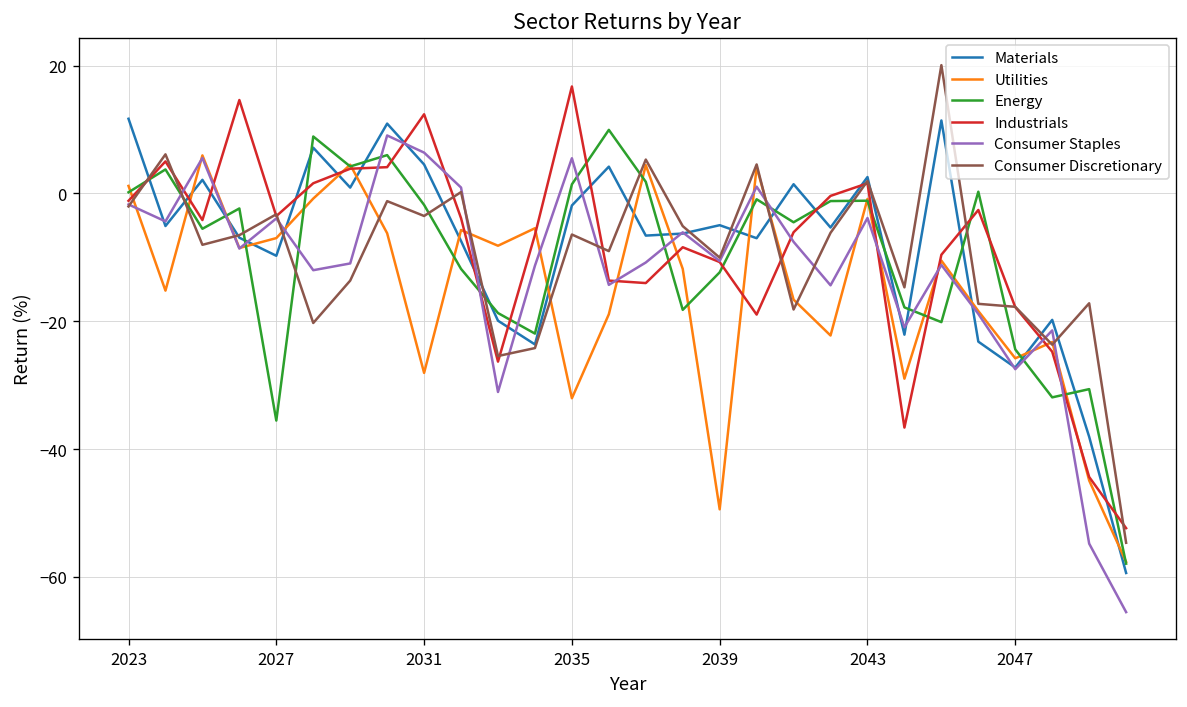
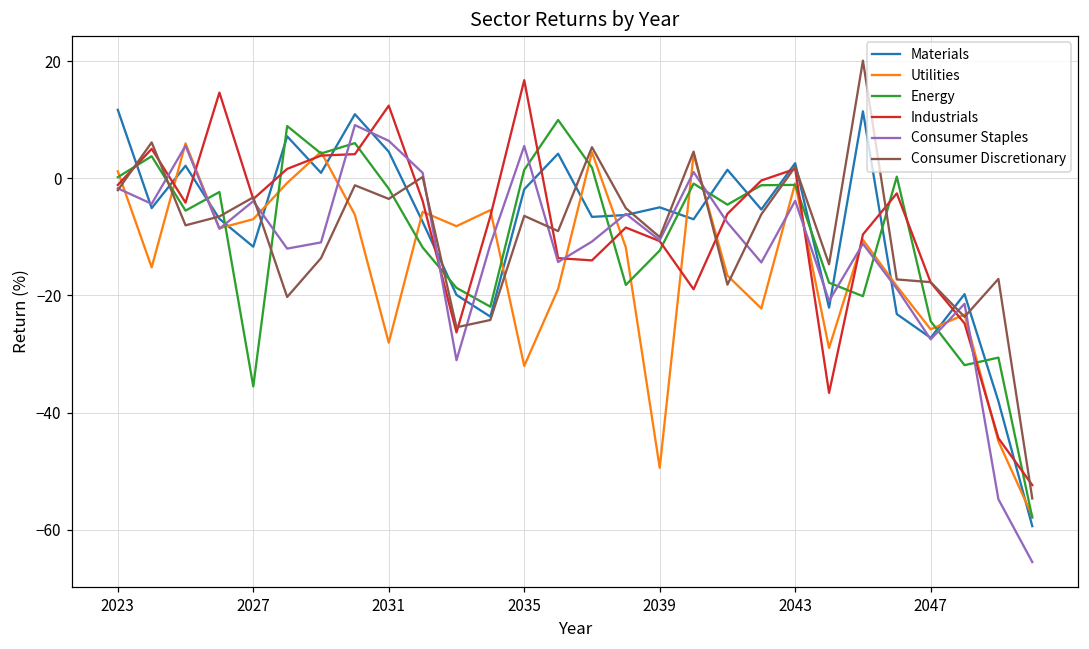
Materials, 2027: -10 -> -12
